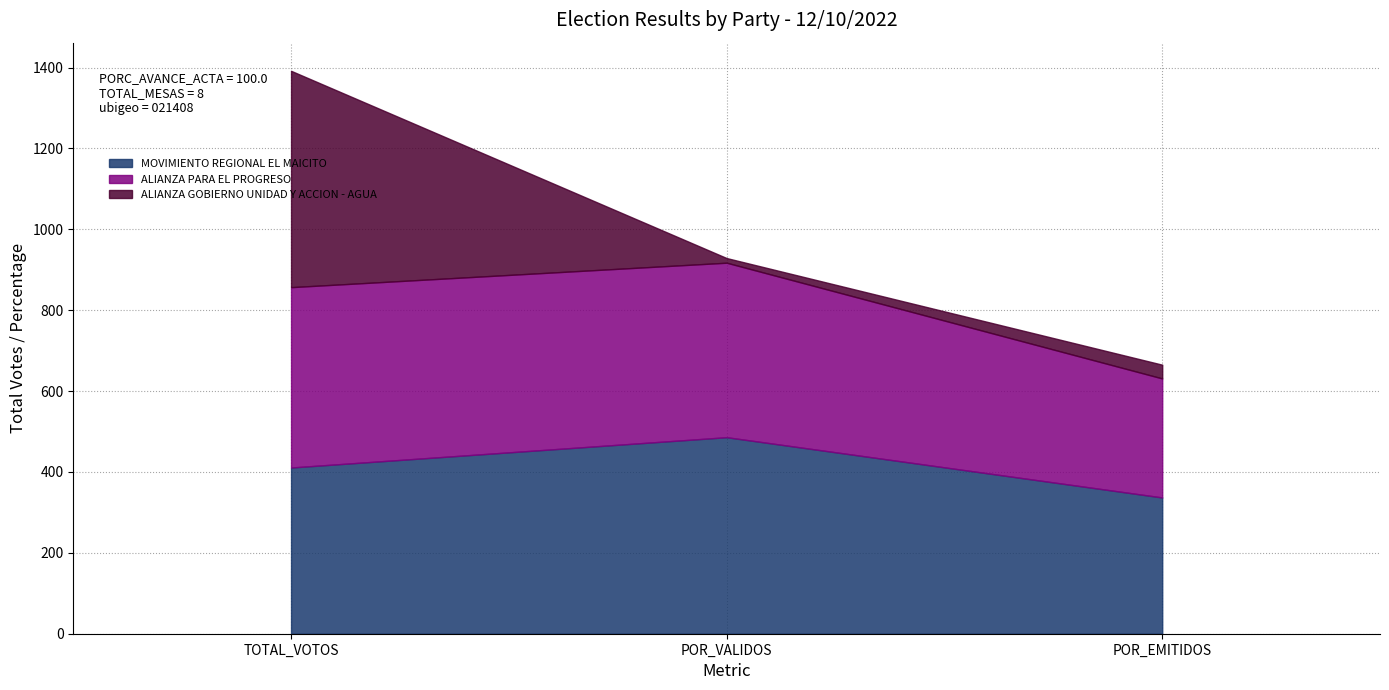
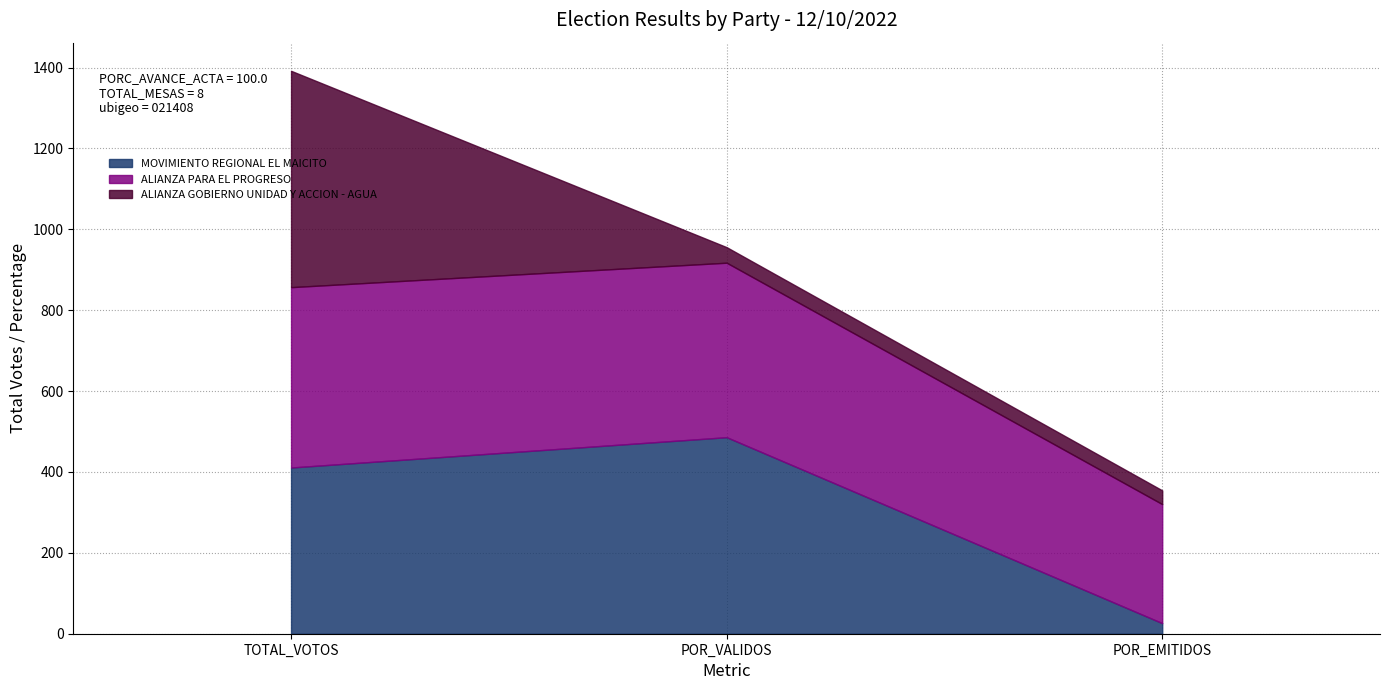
ALIANZA GOBIERNO UNIDAD Y ACCION - AGUA, POR_VALIDOS: 10 -> 40
MOVIMIENTO REGIONAL EL MAICITO, POR_EMITIDOS: 340 -> 30
